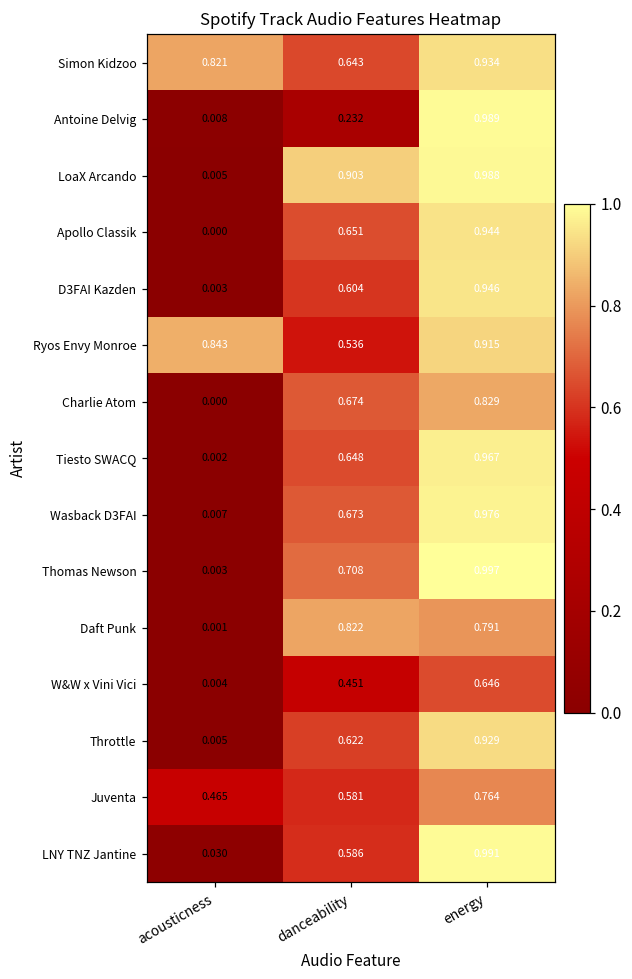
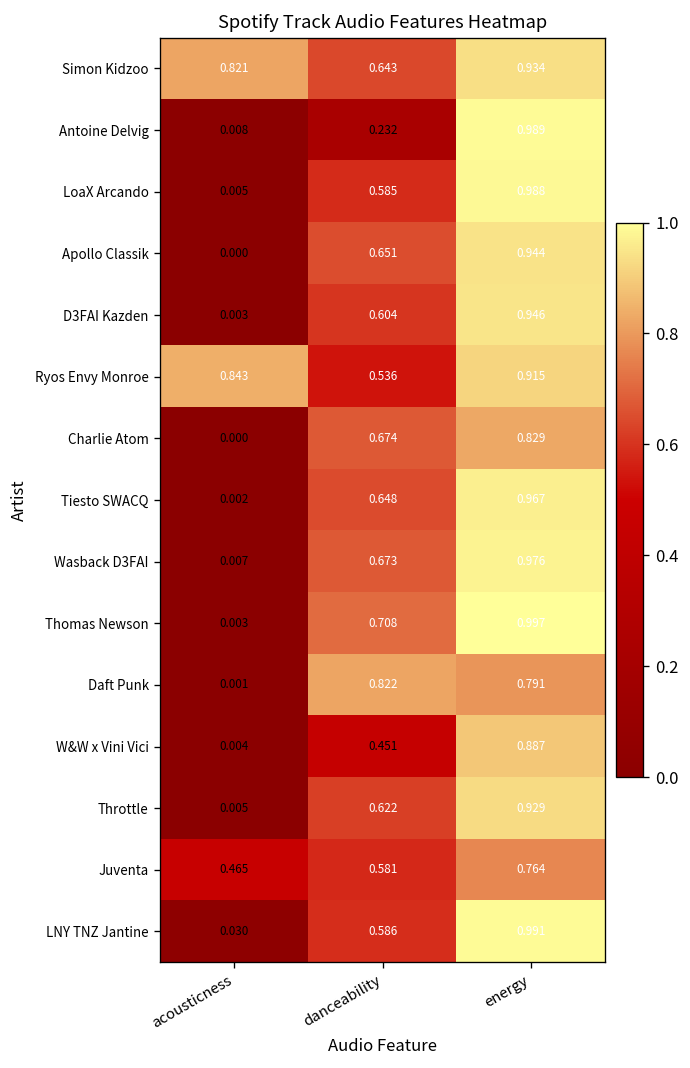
LoaX Arcando, danceability: 0.903 -> 0.585
W&W x Vini Vici, energy: 0.646 -> 0.887
